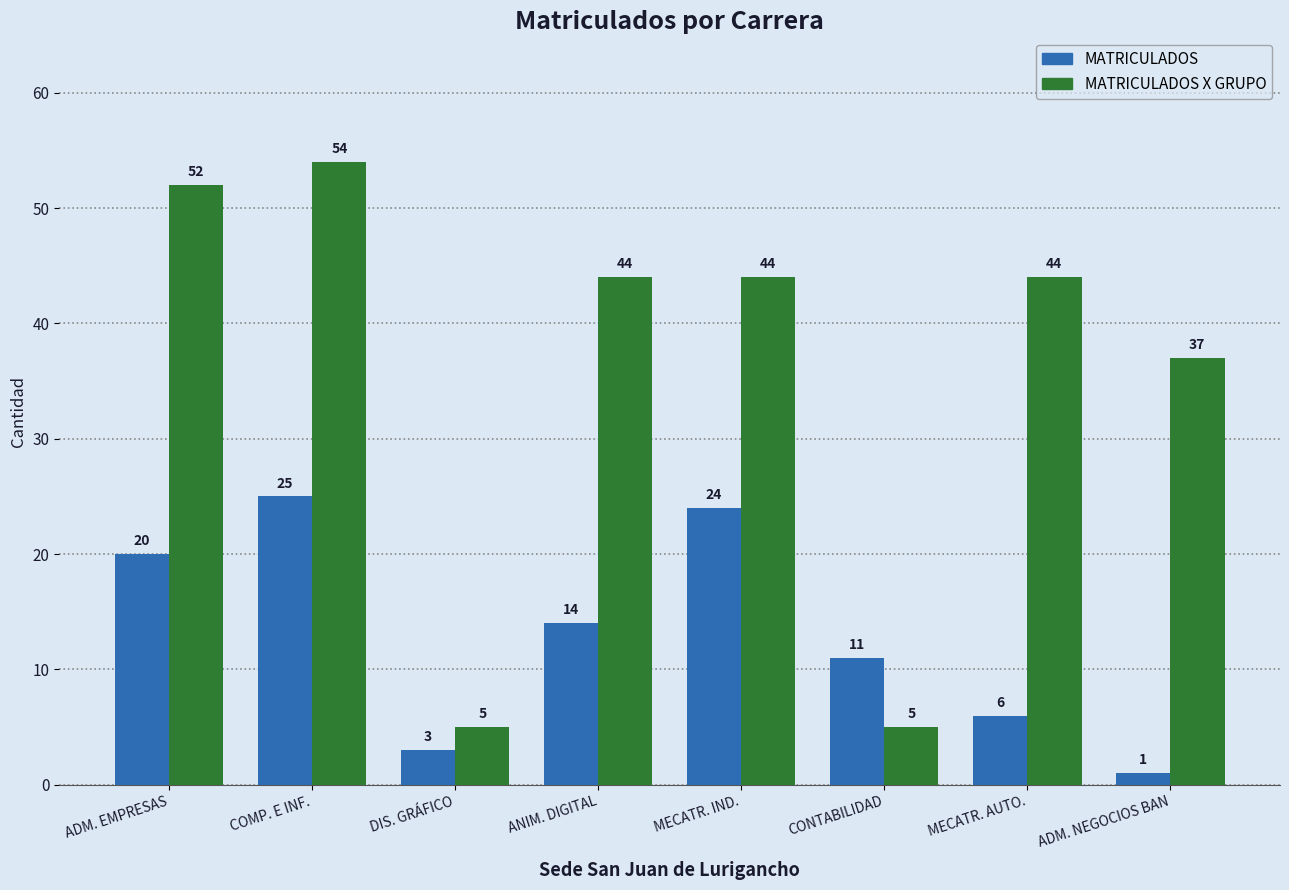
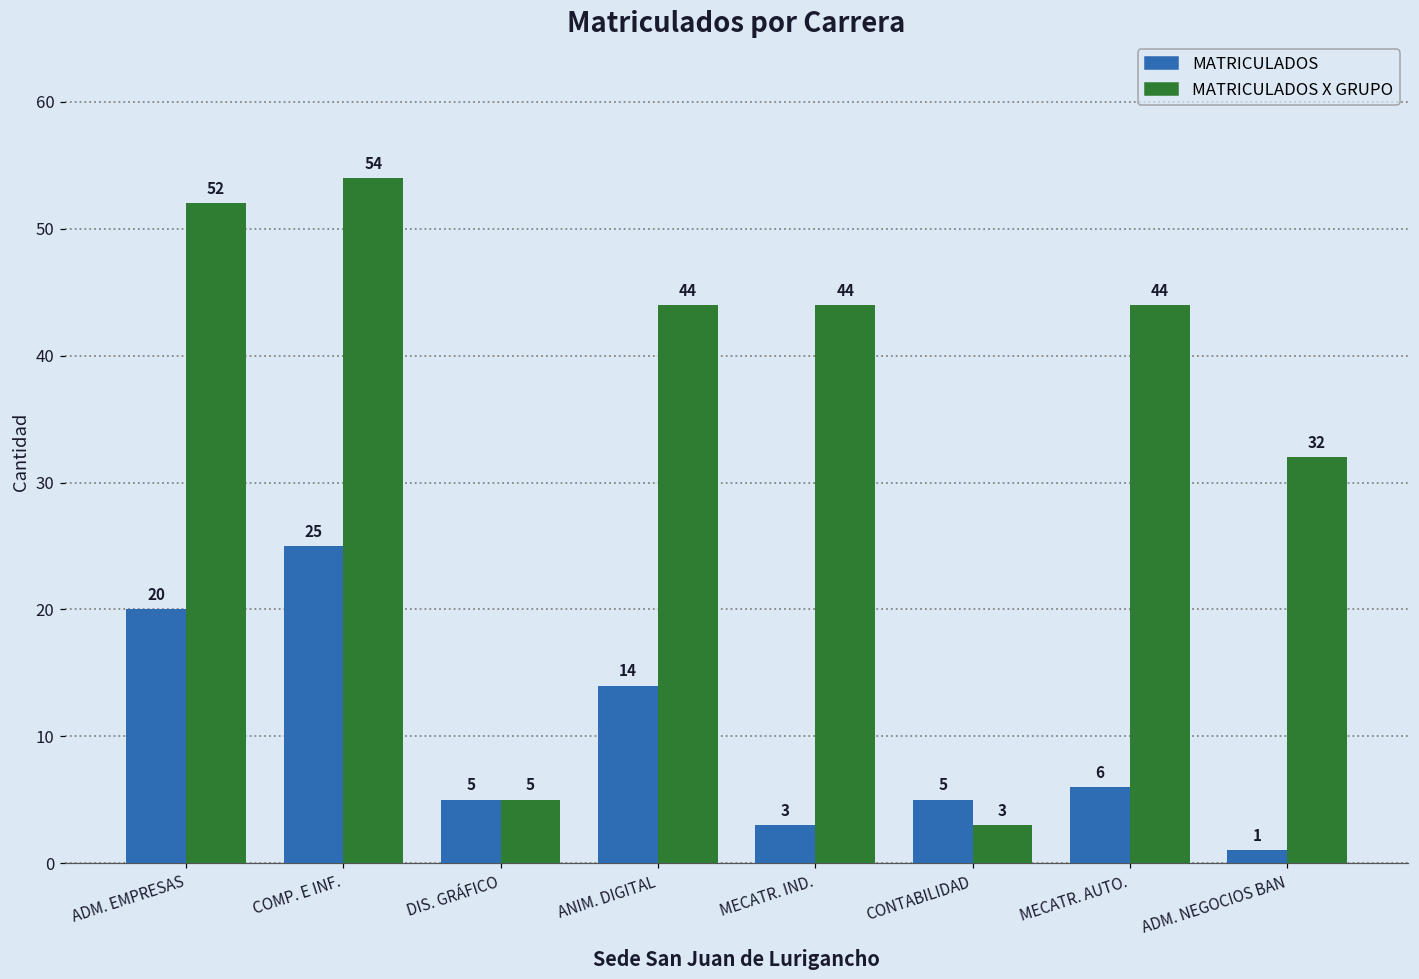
MATRICULADOS, DIS. GRÁFICO: 3 -> 5
MATRICULADOS, MECATR. IND.: 24 -> 3
MATRICULADOS, CONTABILIDAD: 11 -> 5
MATRICULADOS X GRUPO, CONTABILIDAD: 5 -> 3
MATRICULADOS X GRUPO, ADM. NEGOCIOS BAN: 37 -> 32
